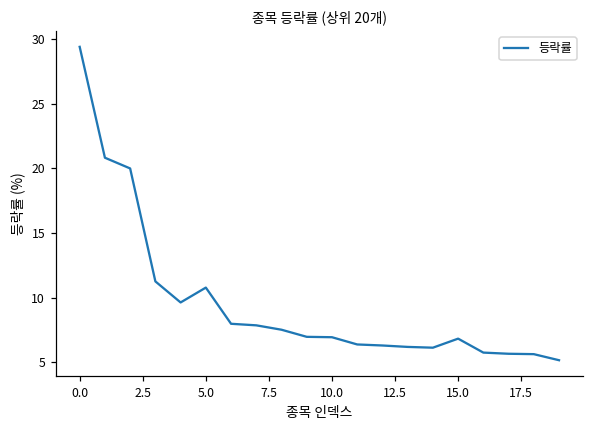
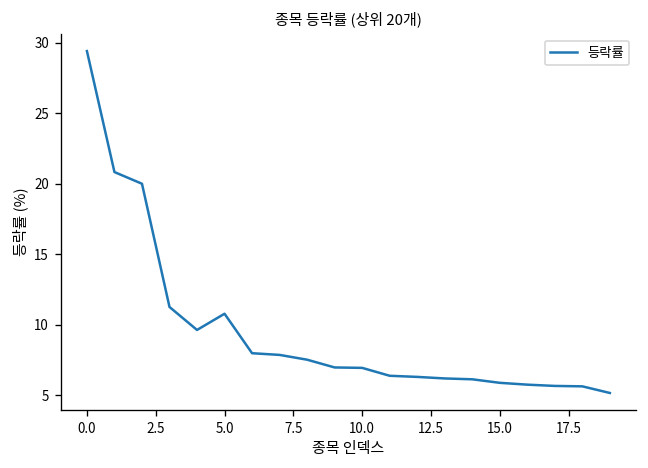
15.0: 6.8 -> 5.9
